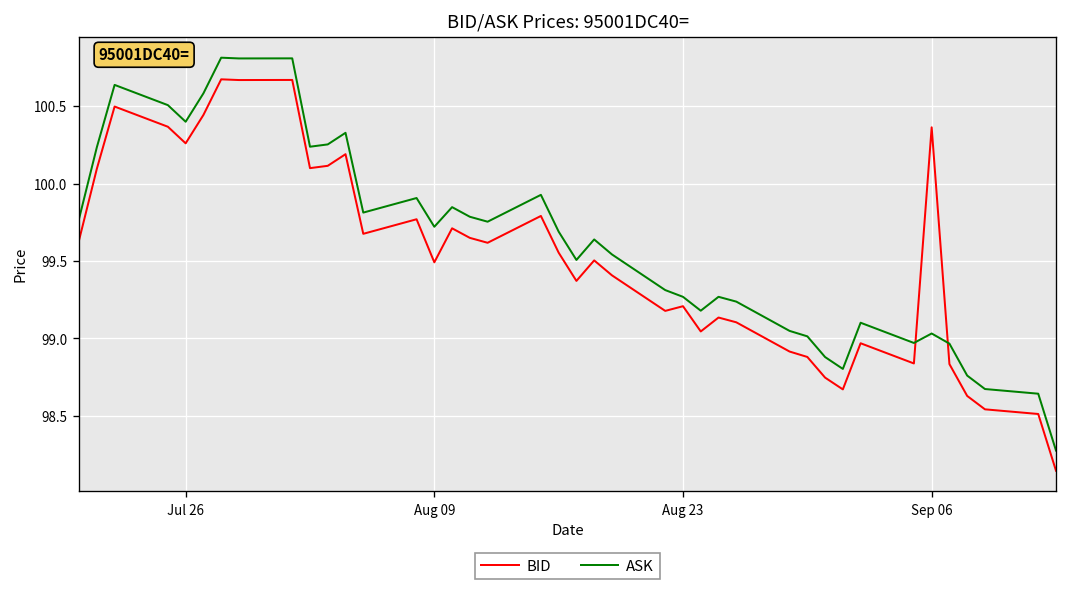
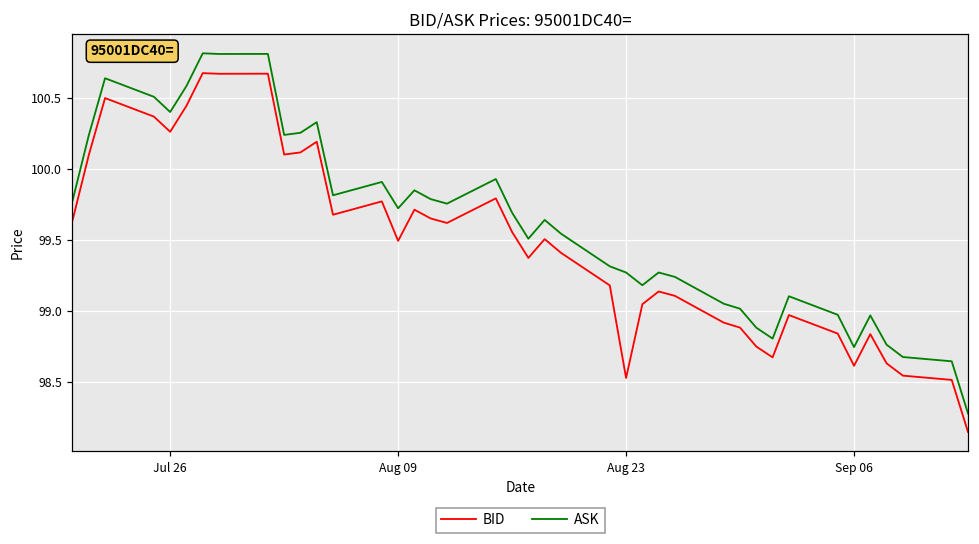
BID, Aug 23: 99.21 -> 98.53
BID, Sep 06: 100.36 -> 98.61
ASK, Sep 06: 99.03 -> 98.74
